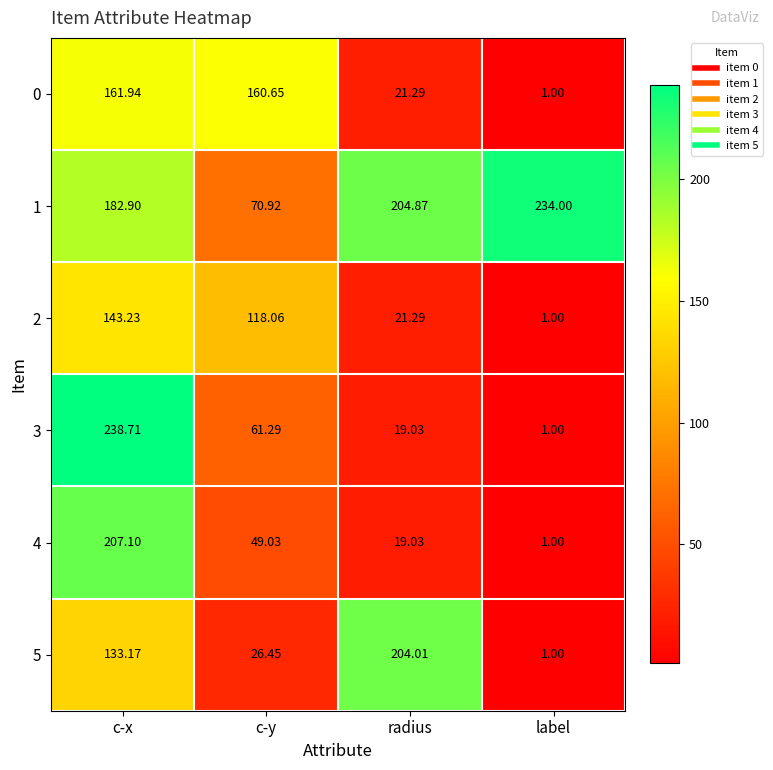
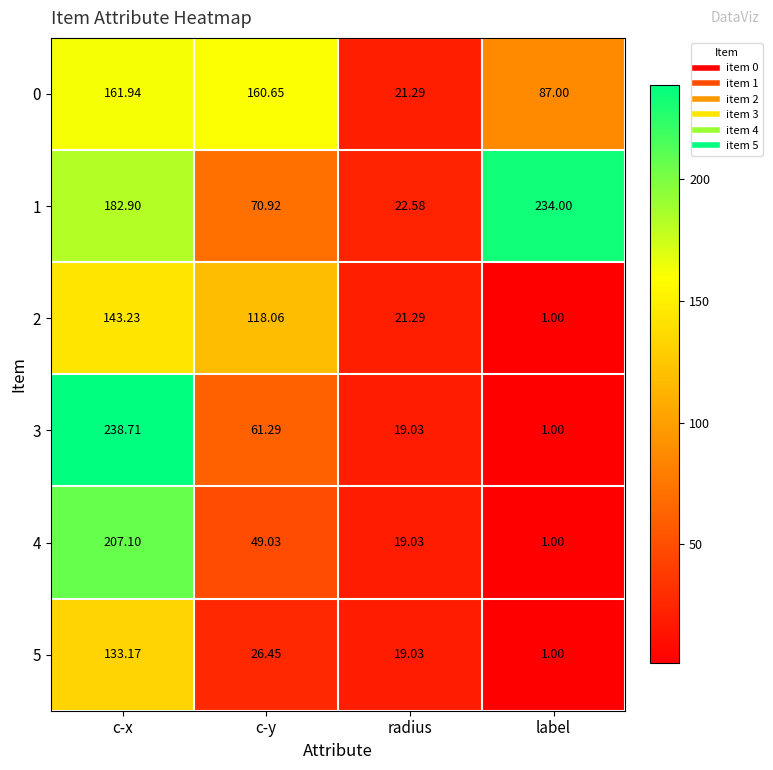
0, label: 1.00 -> 87.00
1, radius: 204.87 -> 22.58
5, radius: 204.01 -> 19.03
